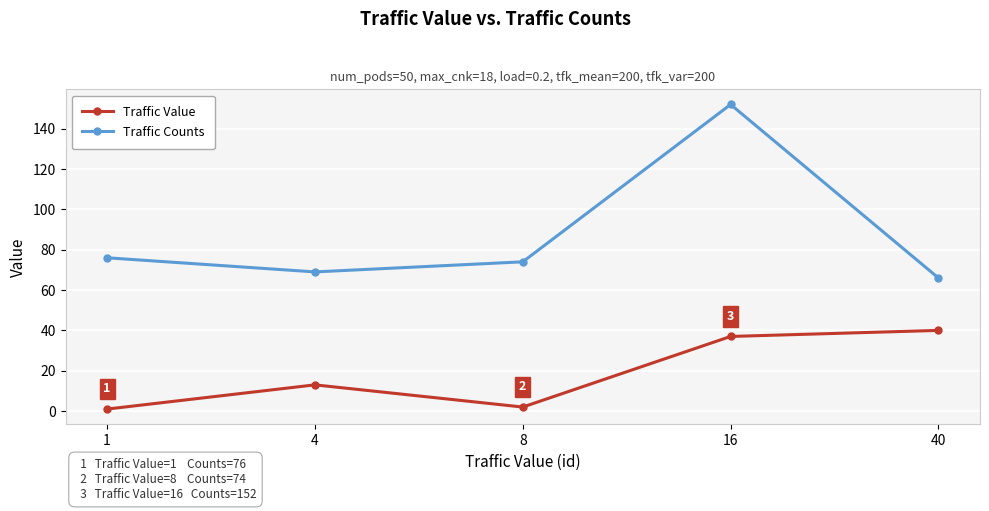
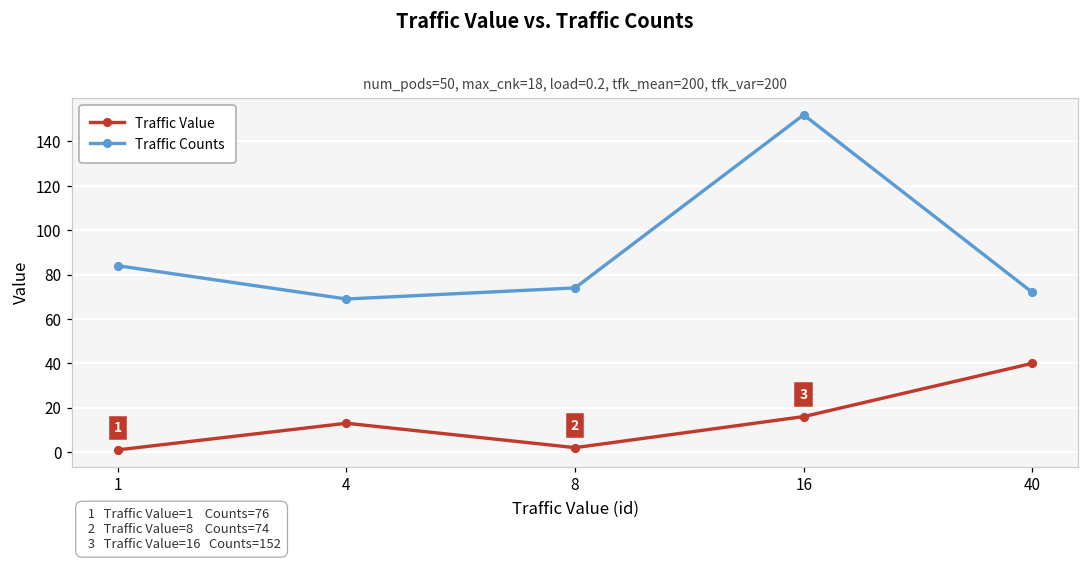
Traffic Counts, 1: 76 -> 84
Traffic Value, 16: 37 -> 16
Traffic Counts, 40: 66 -> 72
